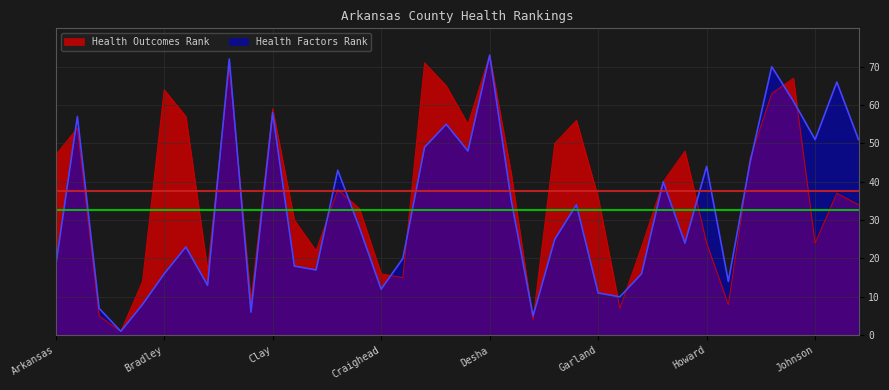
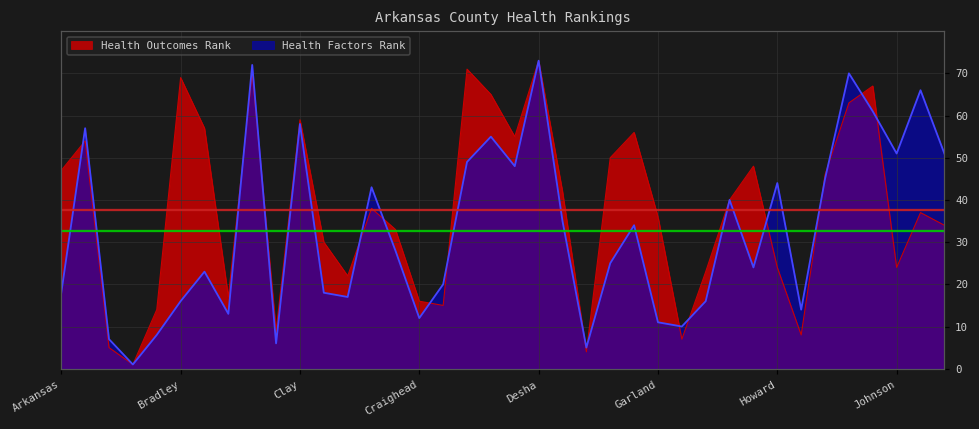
Health Outcomes Rank, Bradley: 64 -> 69
